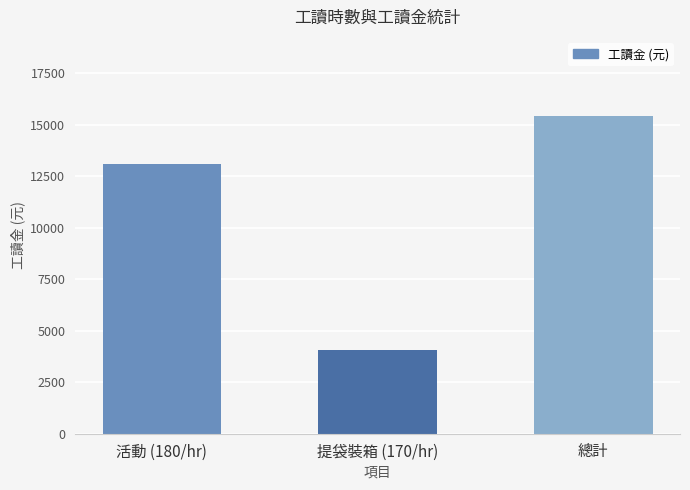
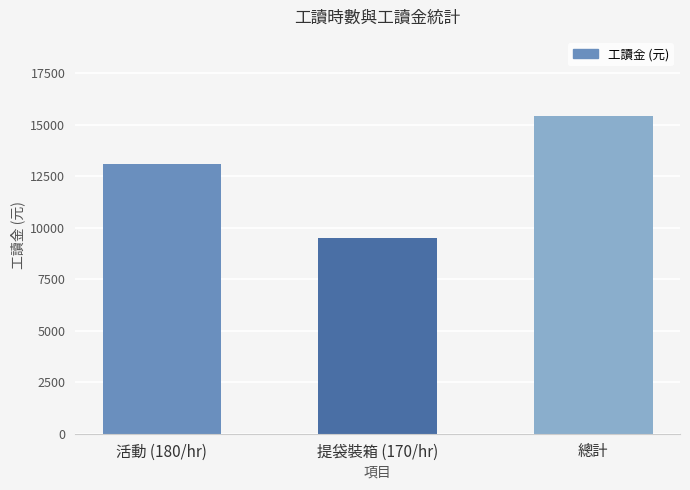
提袋裝箱 (170/hr): 4100 -> 9500
